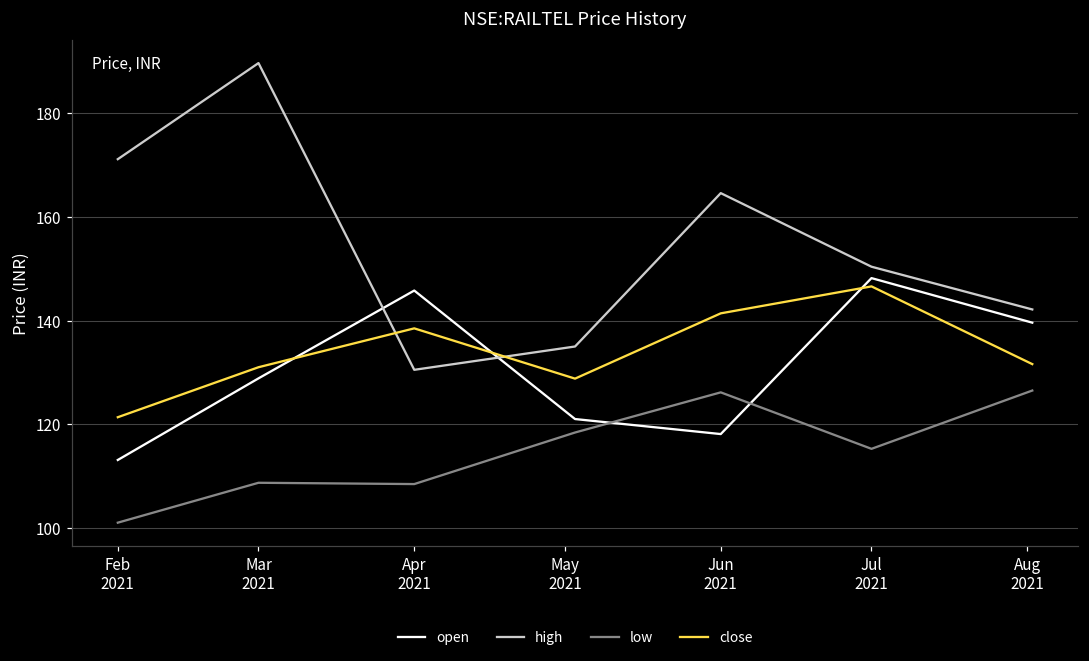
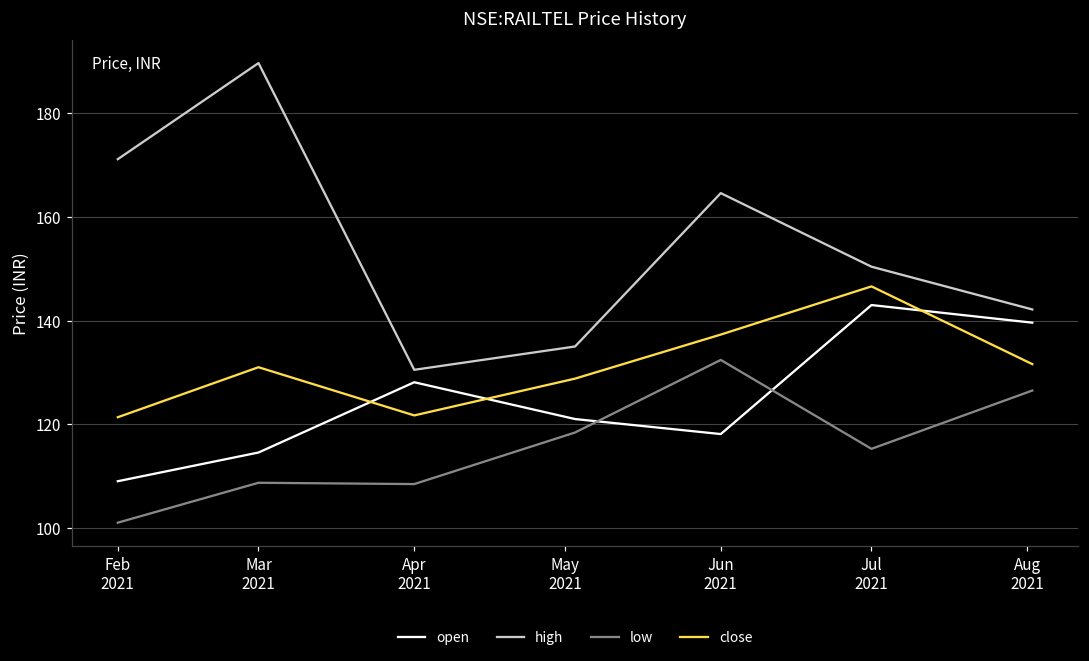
open, Feb 2021: 113 -> 109
open, Mar 2021: 129 -> 115
open, Apr 2021: 146 -> 128
close, Apr 2021: 139 -> 122
low, Jun 2021: 126 -> 132
close, Jun 2021: 141 -> 137
open, Jul 2021: 148 -> 143
